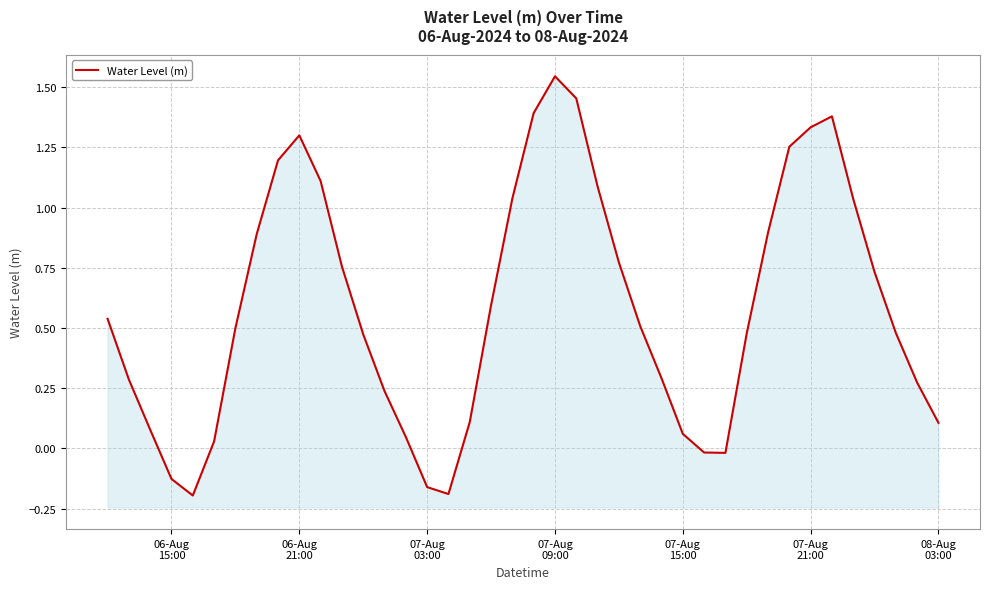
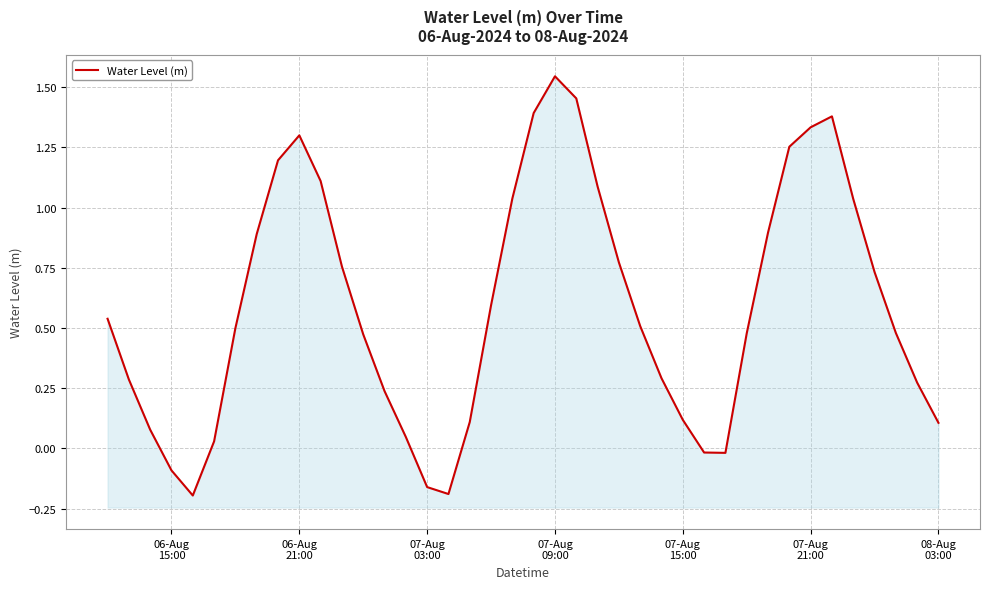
06-Aug 15:00: -0.13 -> -0.09
07-Aug 15:00: 0.06 -> 0.12
